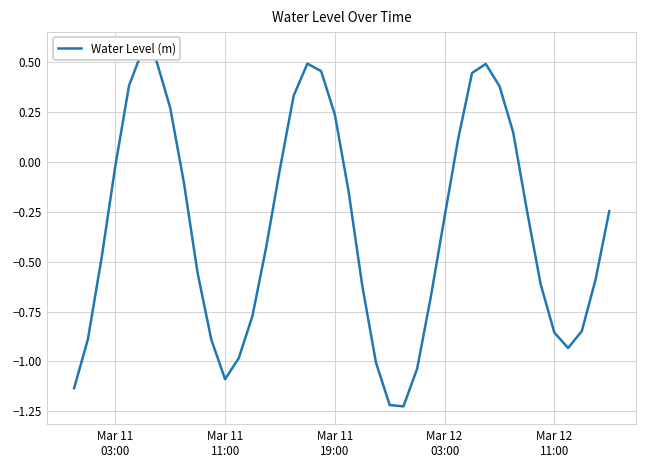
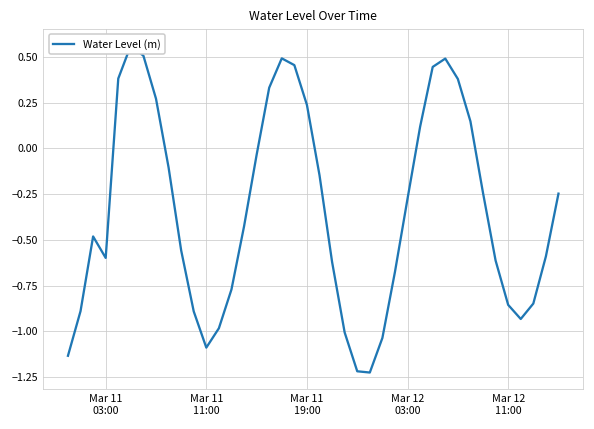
Mar 11 03:00: -0.02 -> -0.60
